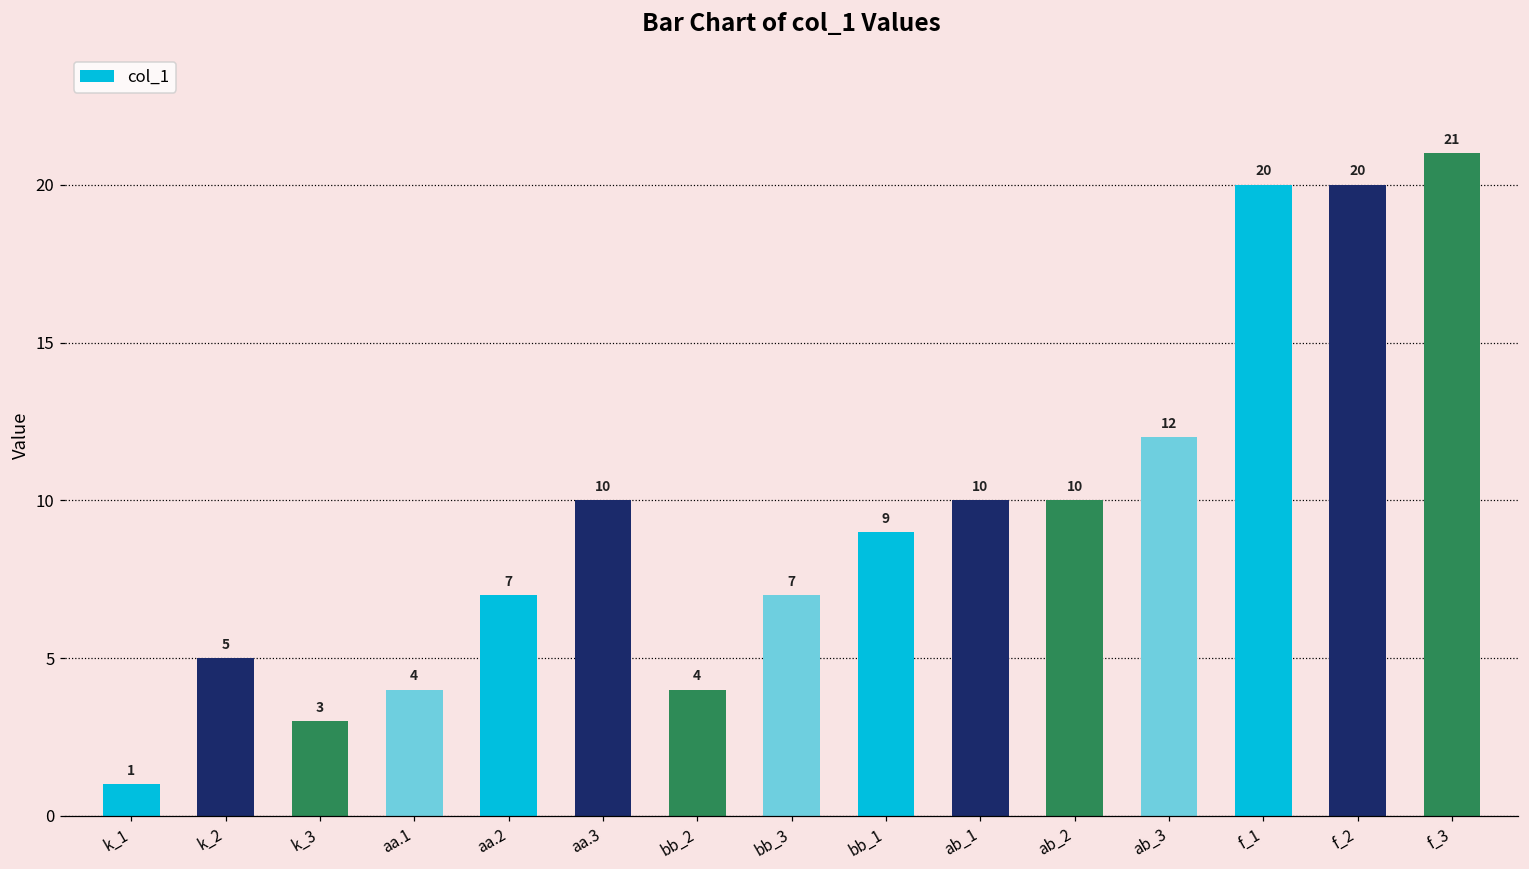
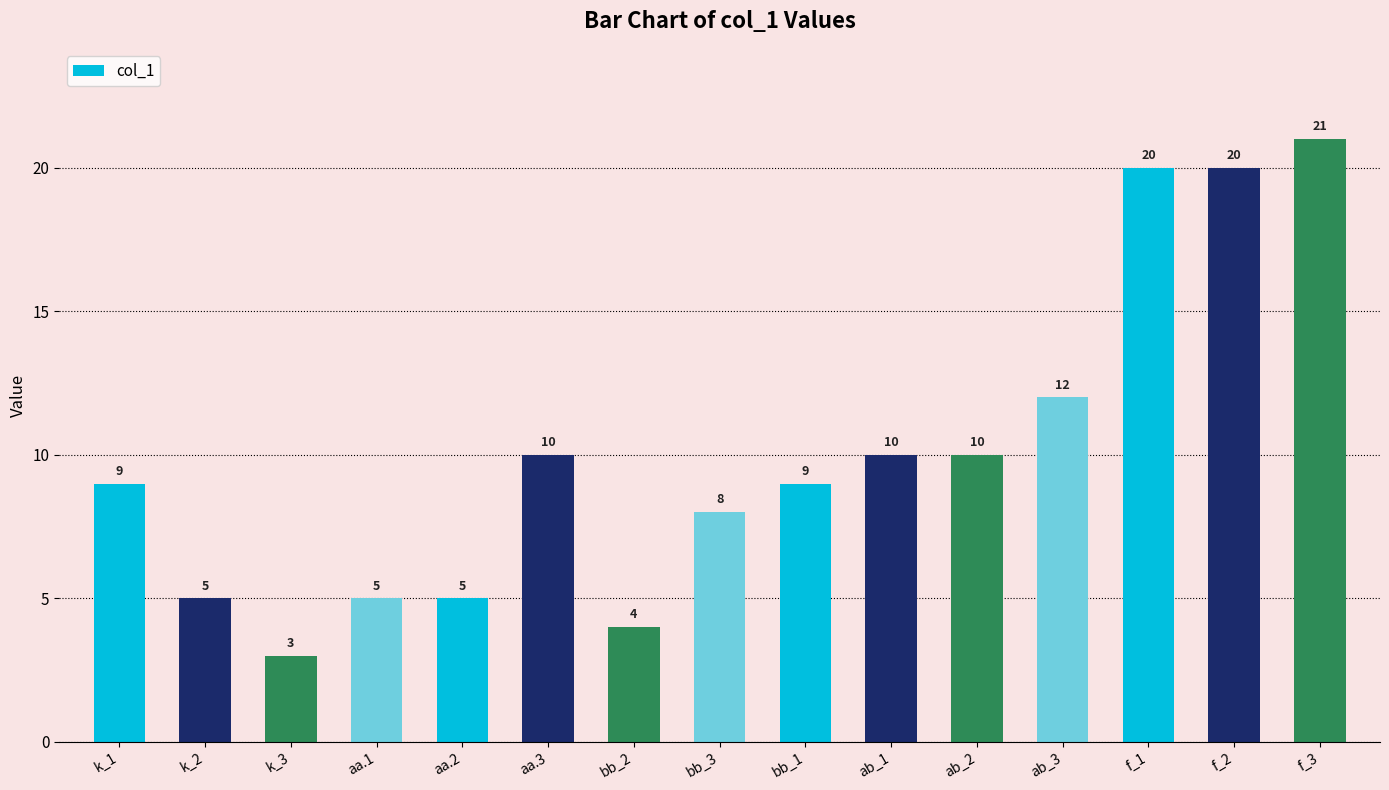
k_1: 1 -> 9
aa.1: 4 -> 5
aa.2: 7 -> 5
bb_3: 7 -> 8
